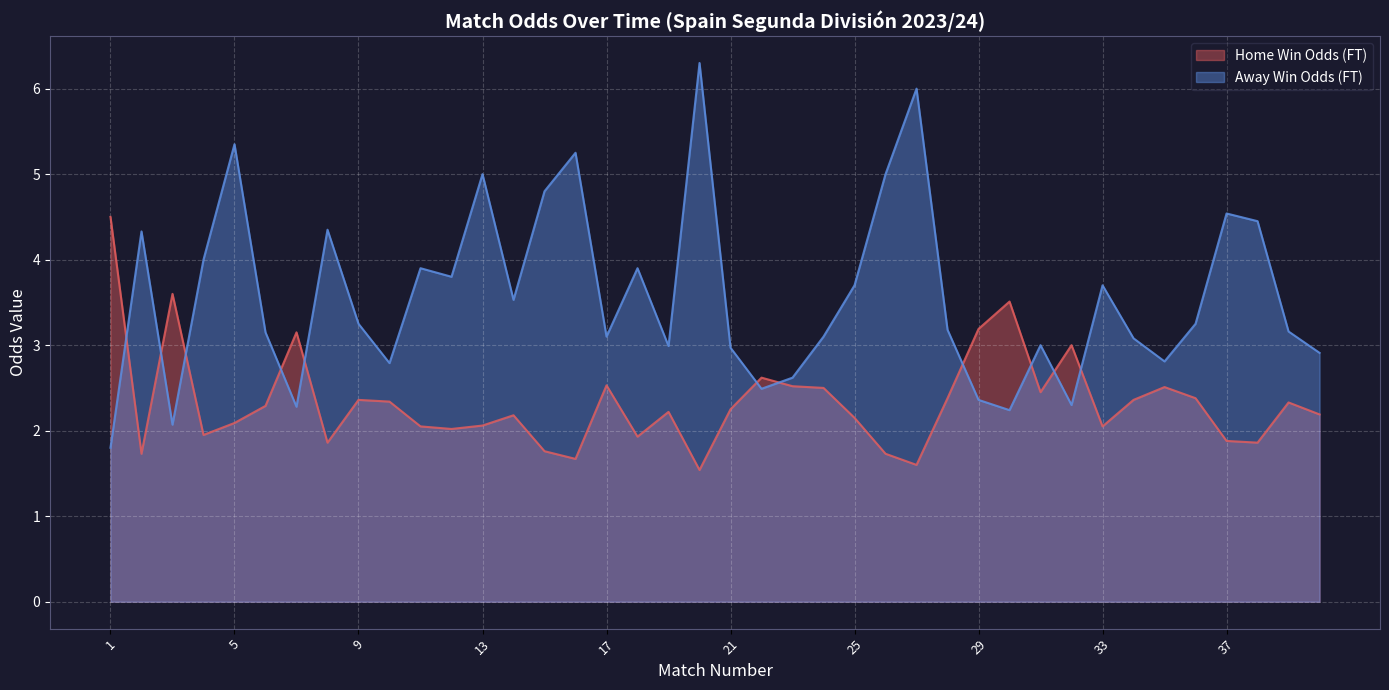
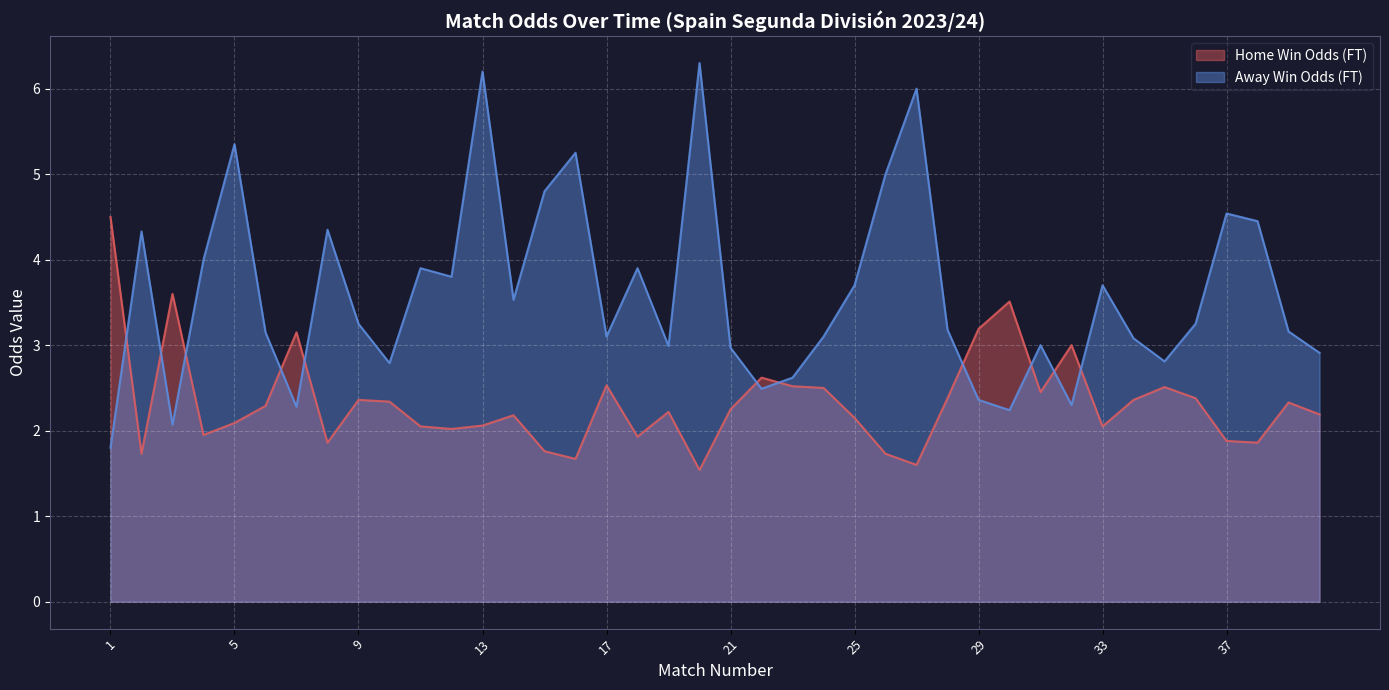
Away Win Odds (FT), 13: 5.0 -> 6.2
